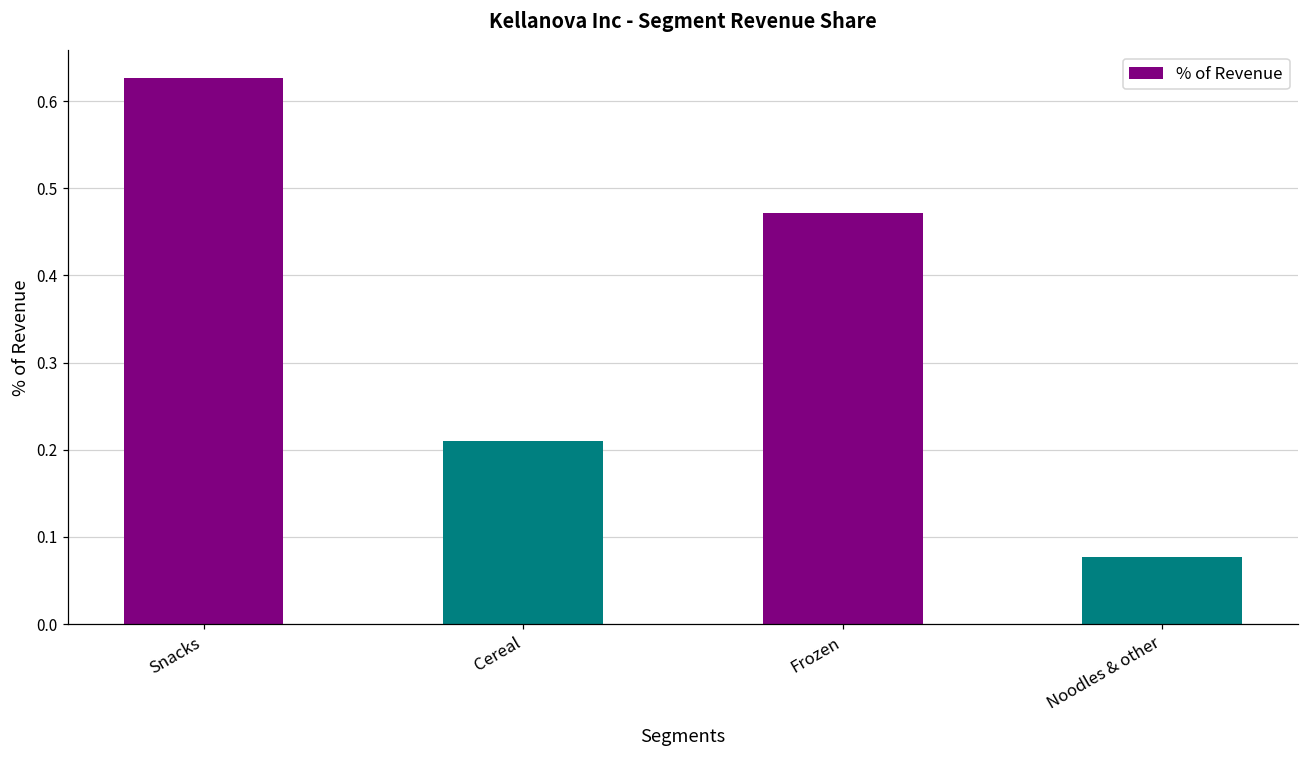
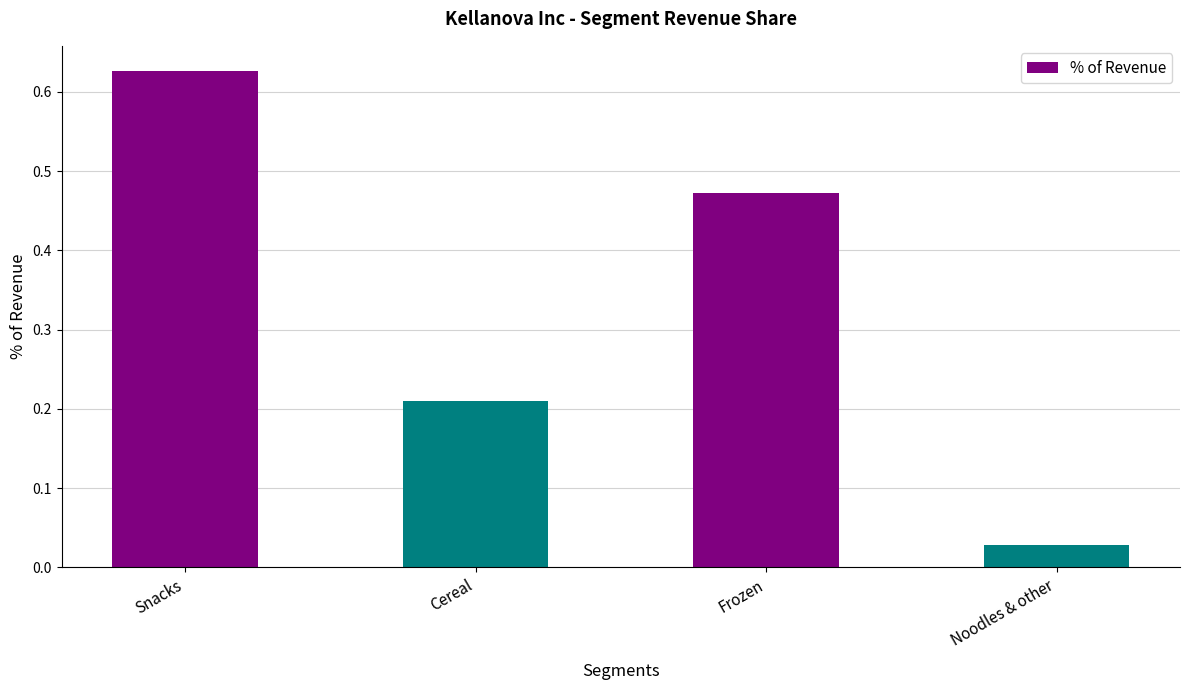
Noodles & other: 0.08 -> 0.03
